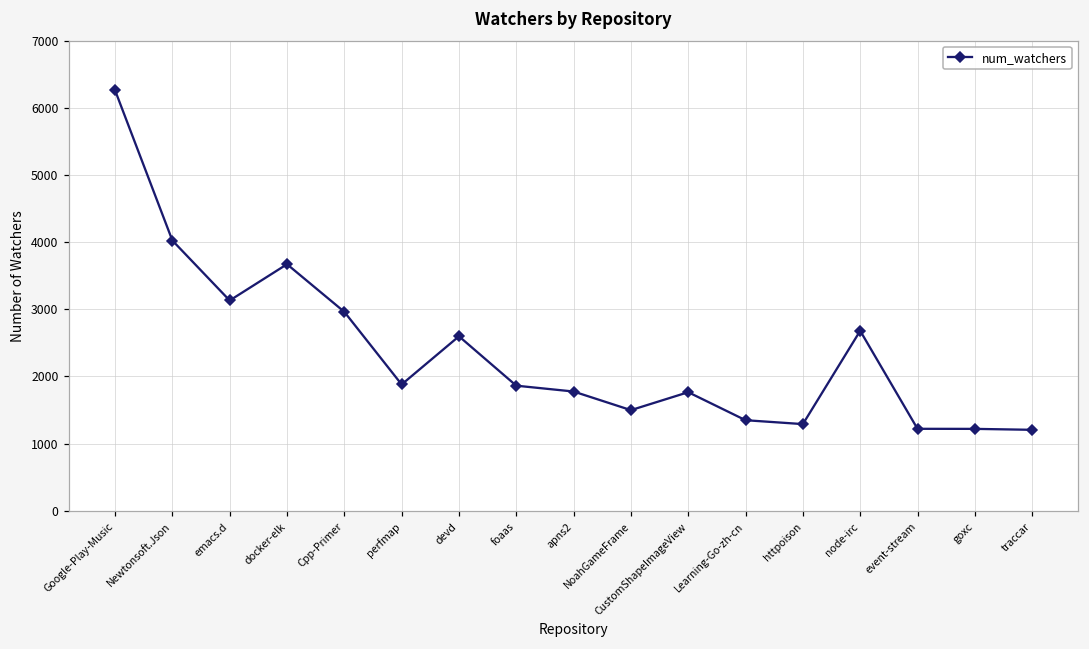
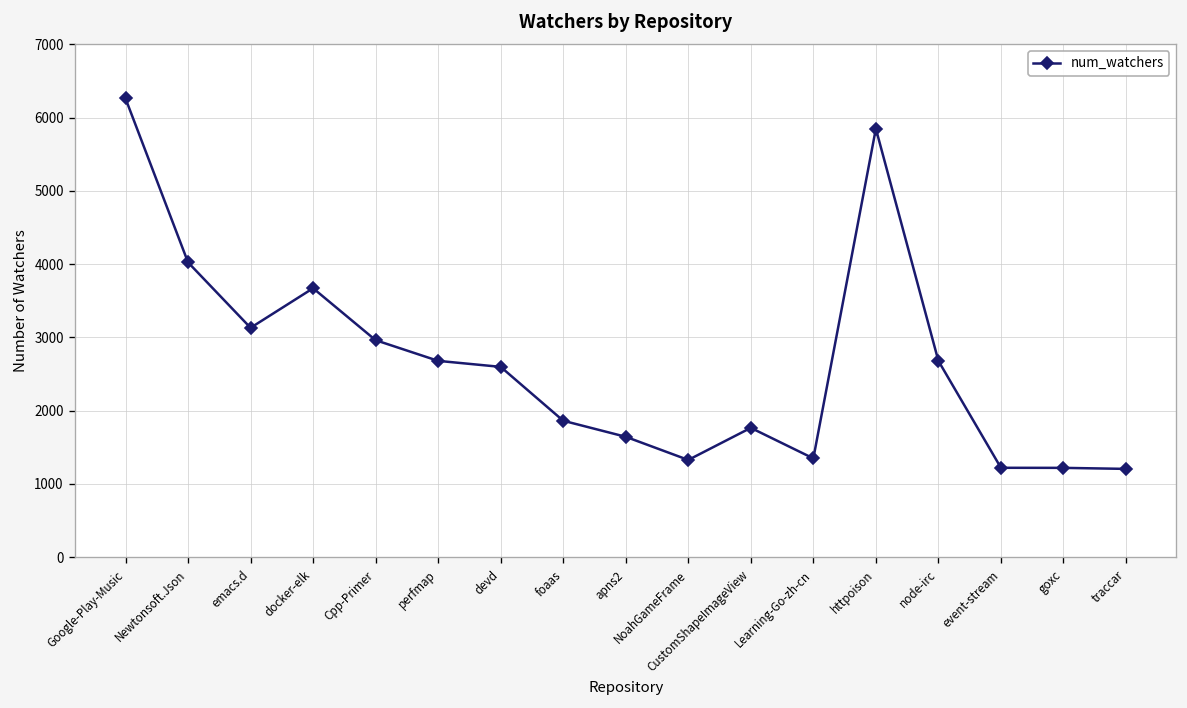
perfmap: 1900 -> 2700
apns2: 1800 -> 1600
NoahGameFrame: 1500 -> 1300
httpoison: 1300 -> 5800
